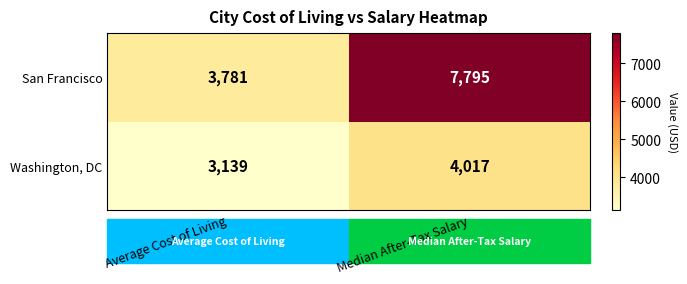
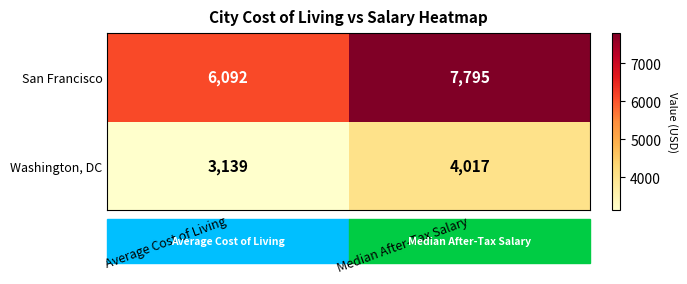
San Francisco, Average Cost of Living: 3,781 -> 6,092
